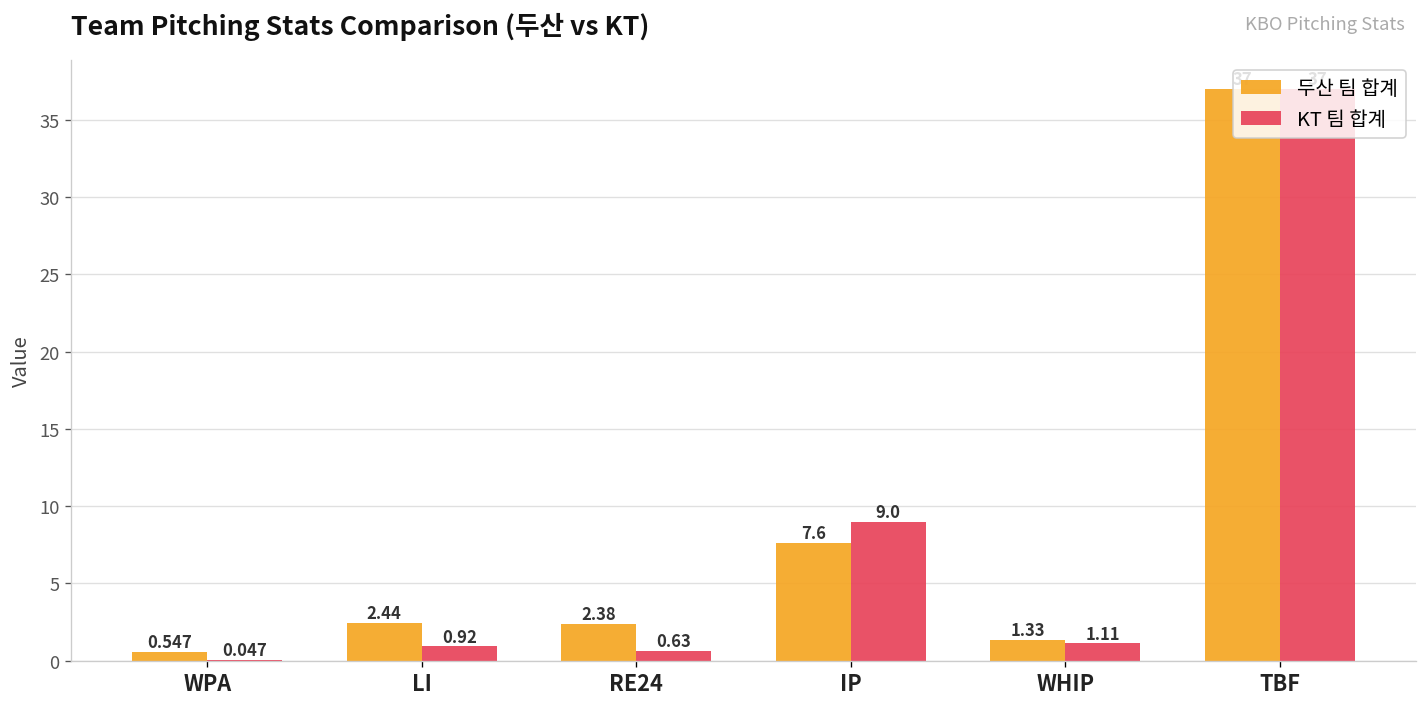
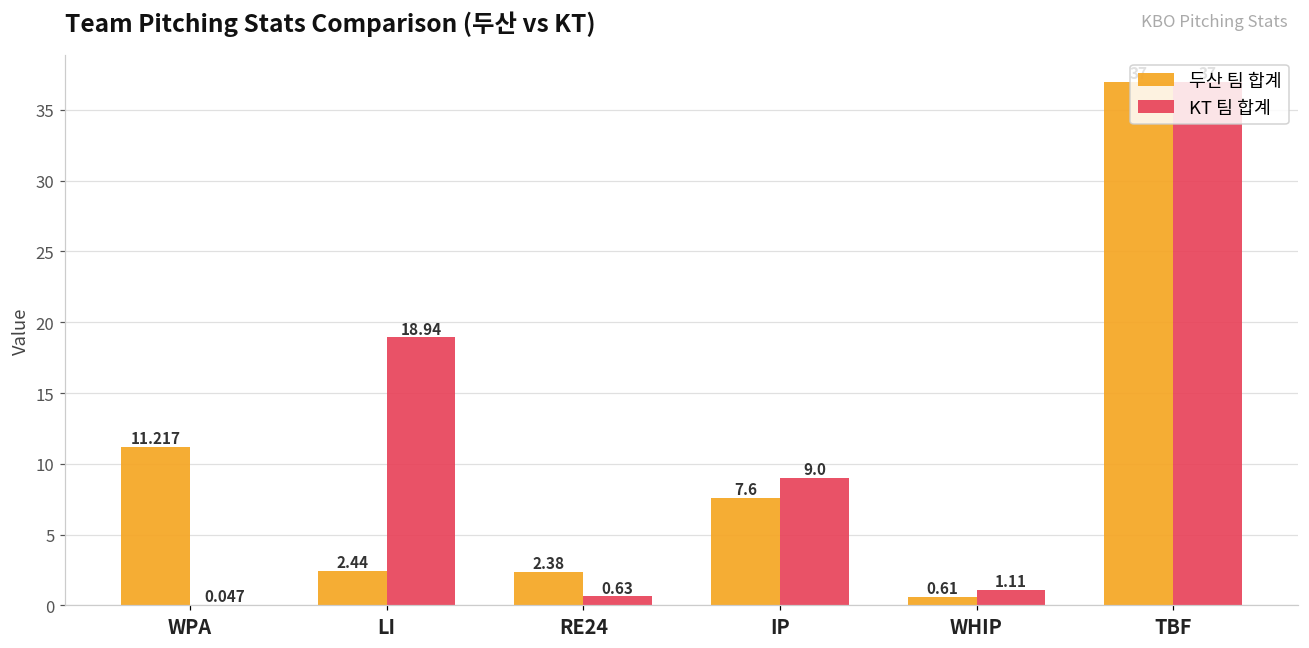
두산 팀 합계, WPA: 0.547 -> 11.217
KT 팀 합계, LI: 0.92 -> 18.94
두산 팀 합계, WHIP: 1.33 -> 0.61
